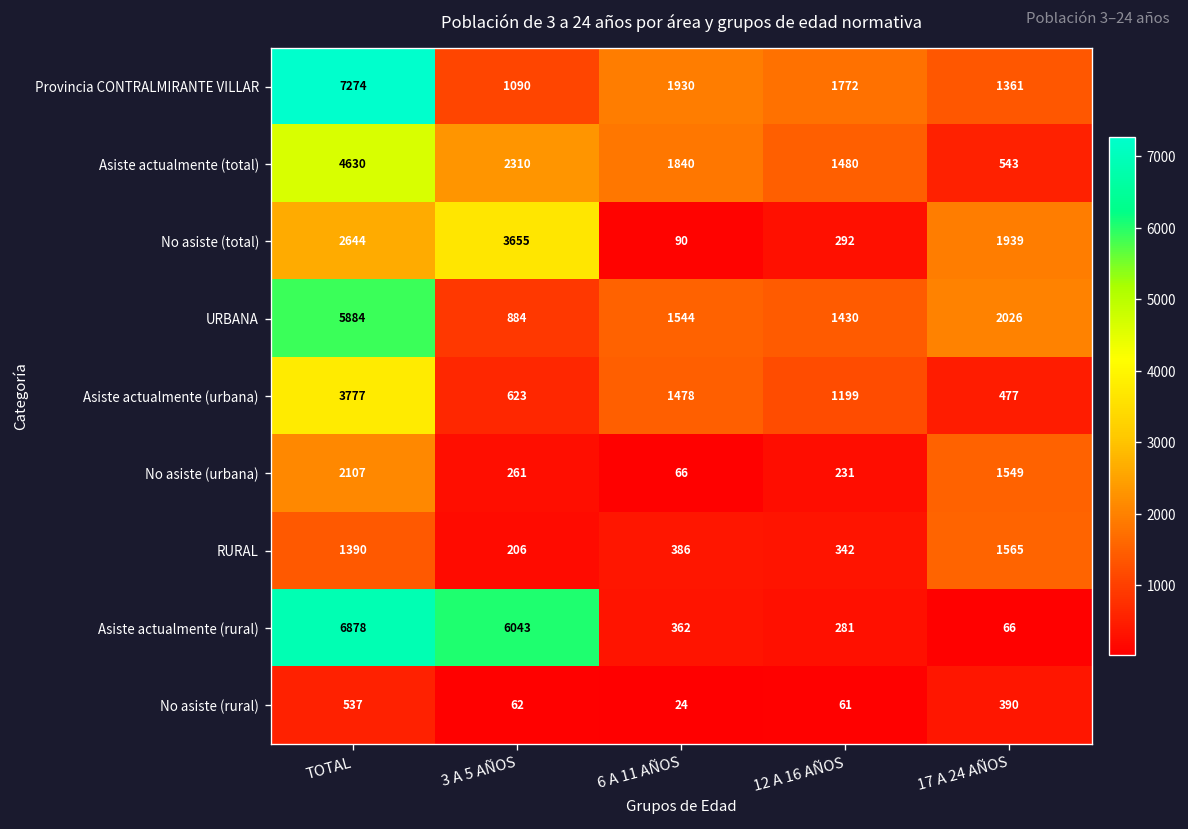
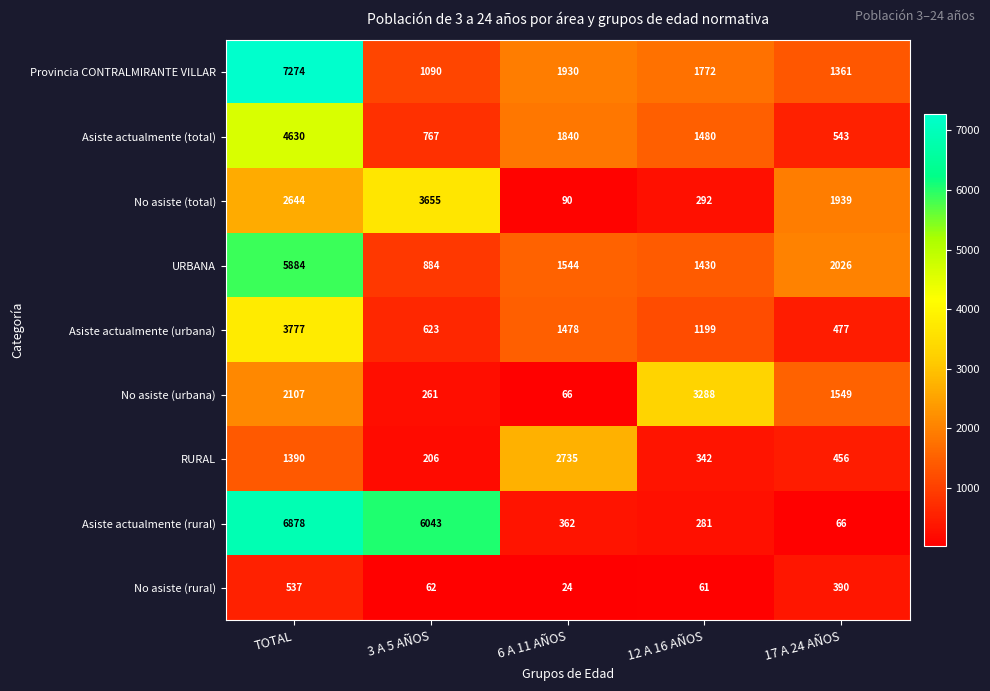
Asiste actualmente (total), 3 A 5 AÑOS: 2310 -> 767
No asiste (urbana), 12 A 16 AÑOS: 231 -> 3288
RURAL, 6 A 11 AÑOS: 386 -> 2735
RURAL, 17 A 24 AÑOS: 1565 -> 456
